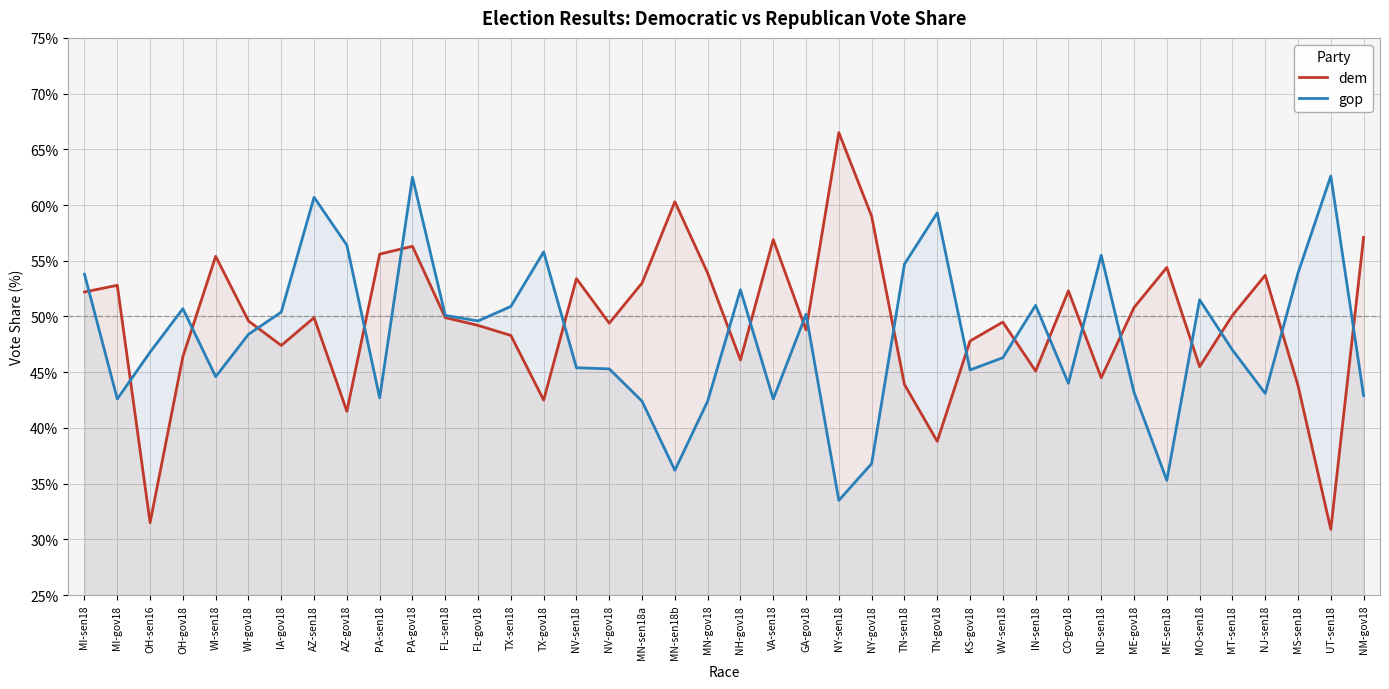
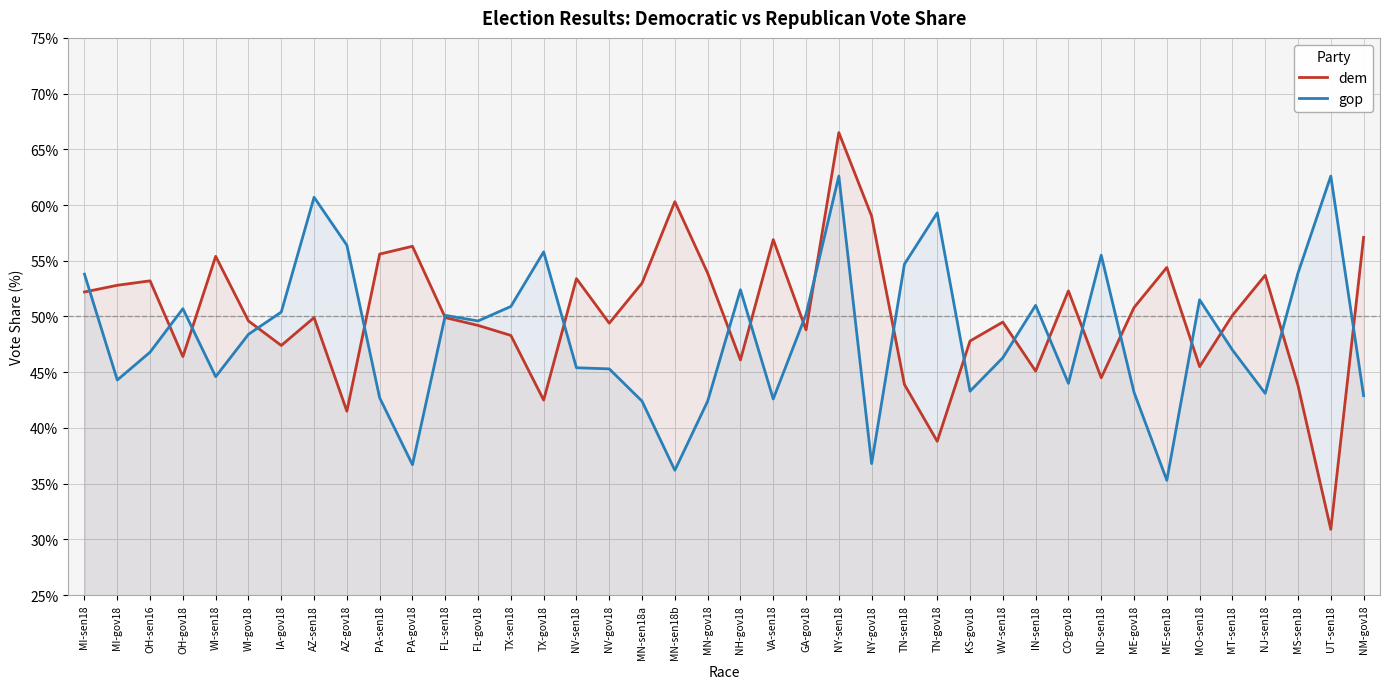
gop, MI-gov18: 42.6% -> 44.3%
dem, OH-sen16: 31.5% -> 53.2%
gop, PA-gov18: 62.5% -> 36.7%
gop, NY-sen18: 33.5% -> 62.6%
gop, KS-gov18: 45.2% -> 43.3%
